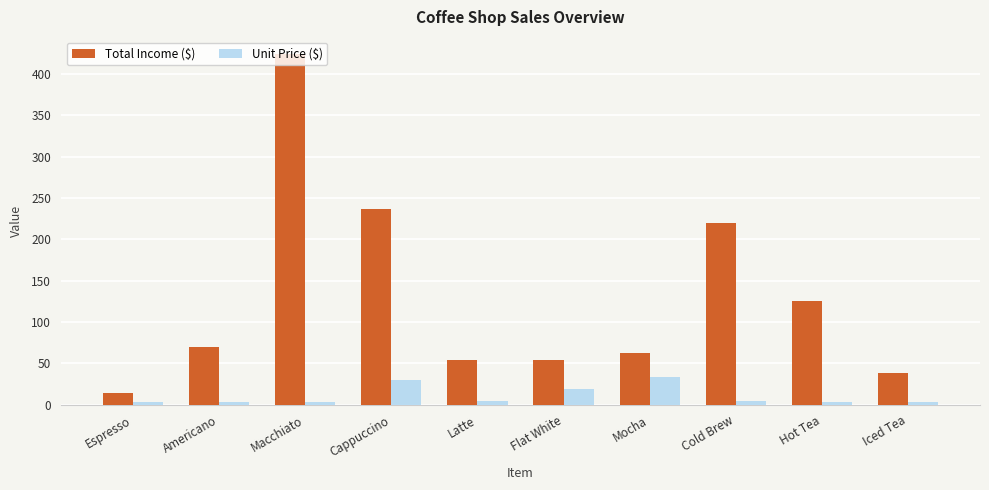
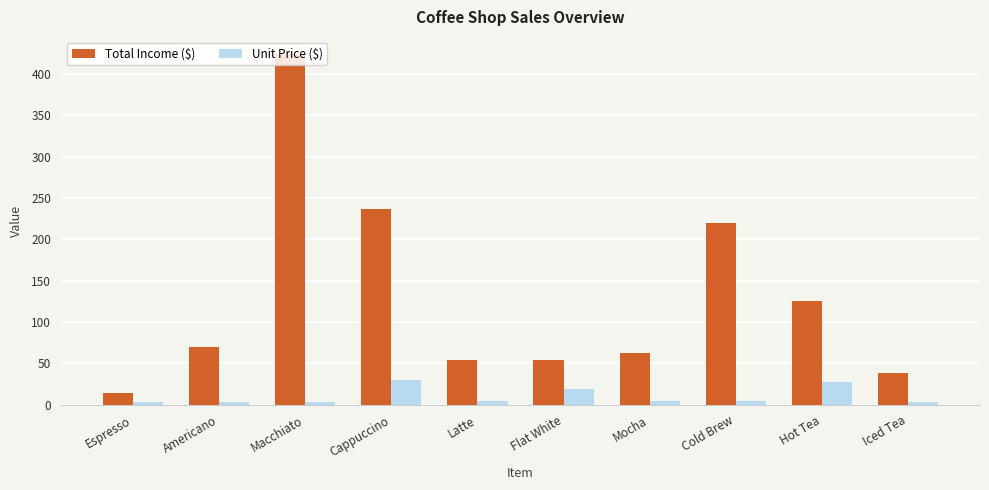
Unit Price ($), Mocha: 30 -> 0
Unit Price ($), Hot Tea: 0 -> 30
